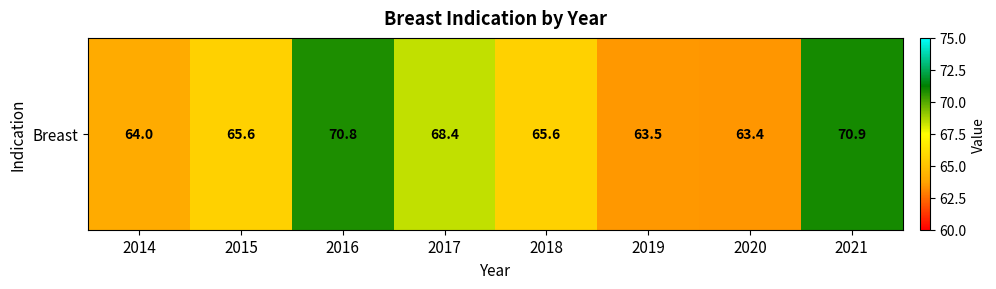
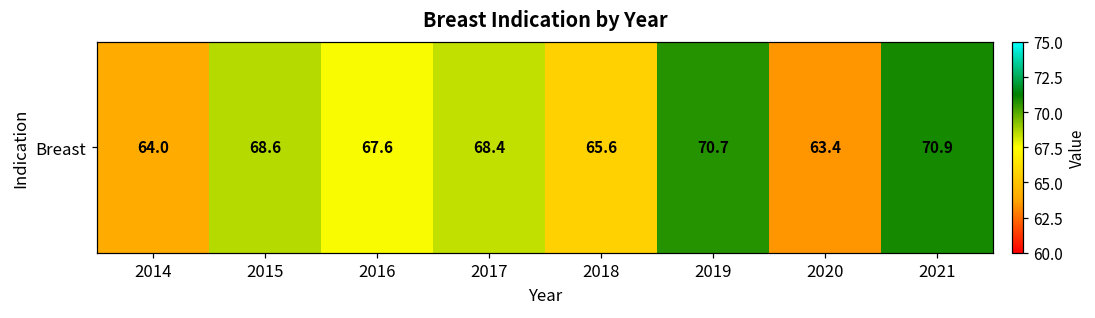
Breast, 2015: 65.6 -> 68.6
Breast, 2016: 70.8 -> 67.6
Breast, 2019: 63.5 -> 70.7
